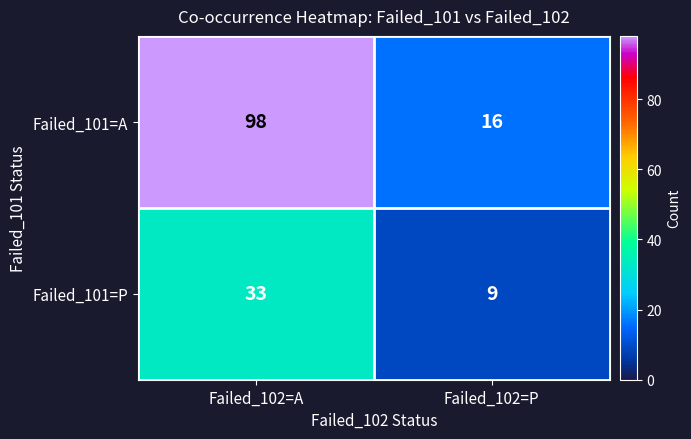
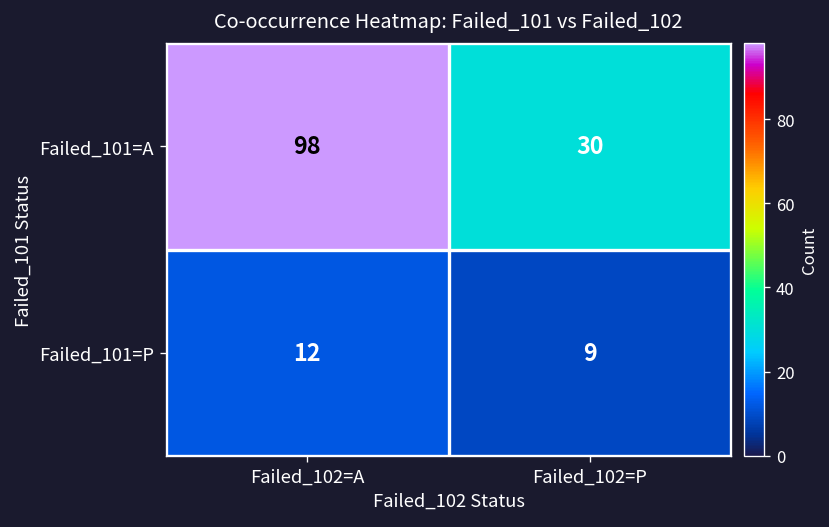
Failed_101=A, Failed_102=P: 16 -> 30
Failed_101=P, Failed_102=A: 33 -> 12
